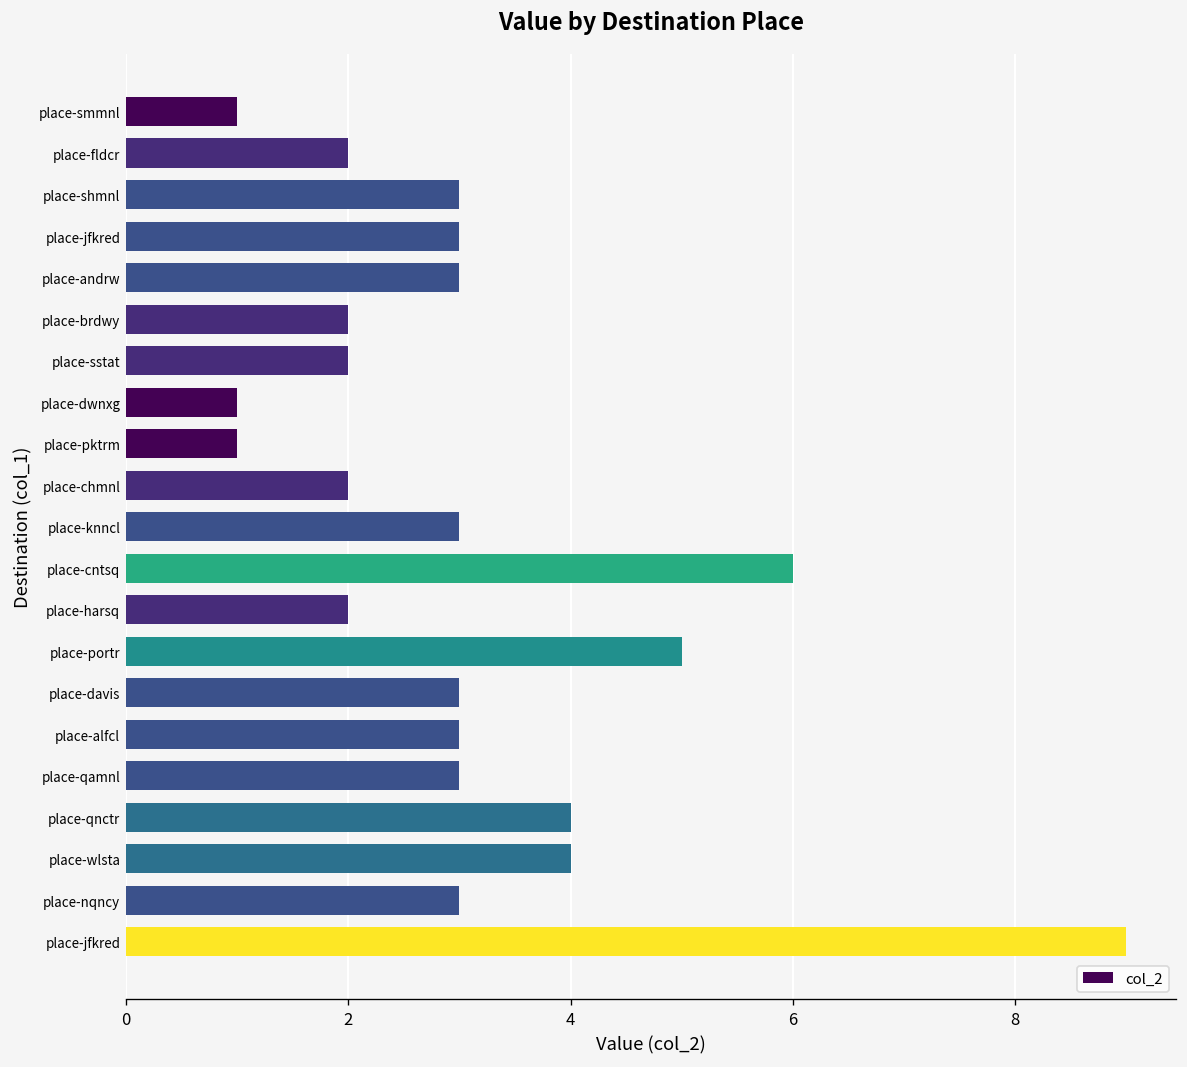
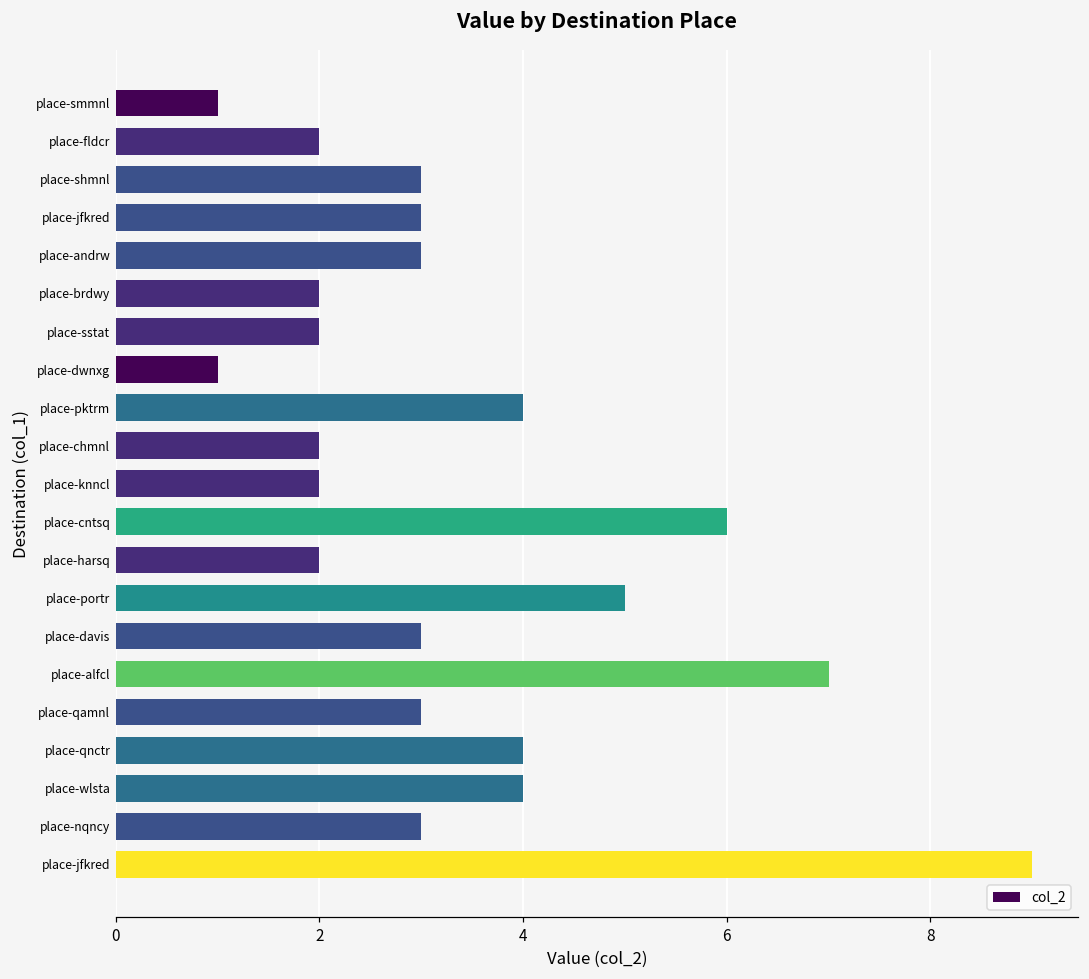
place-pktrm: 1 -> 4
place-knncl: 3 -> 2
place-alfcl: 3 -> 7
